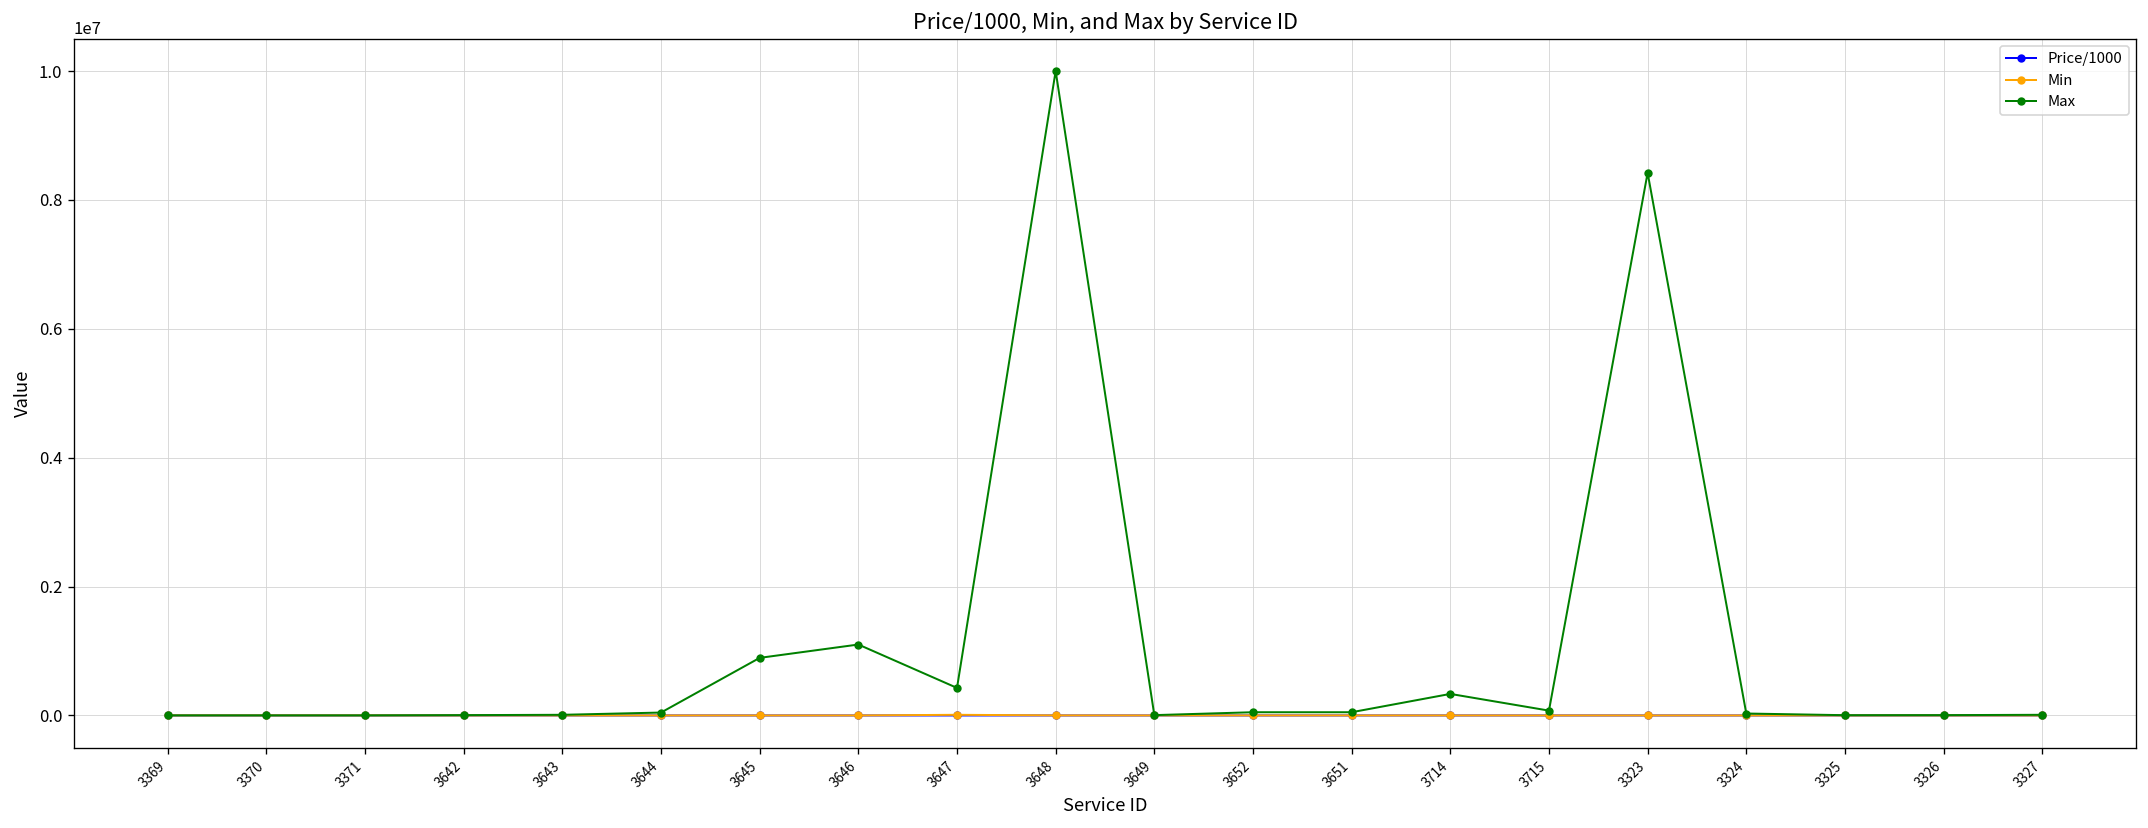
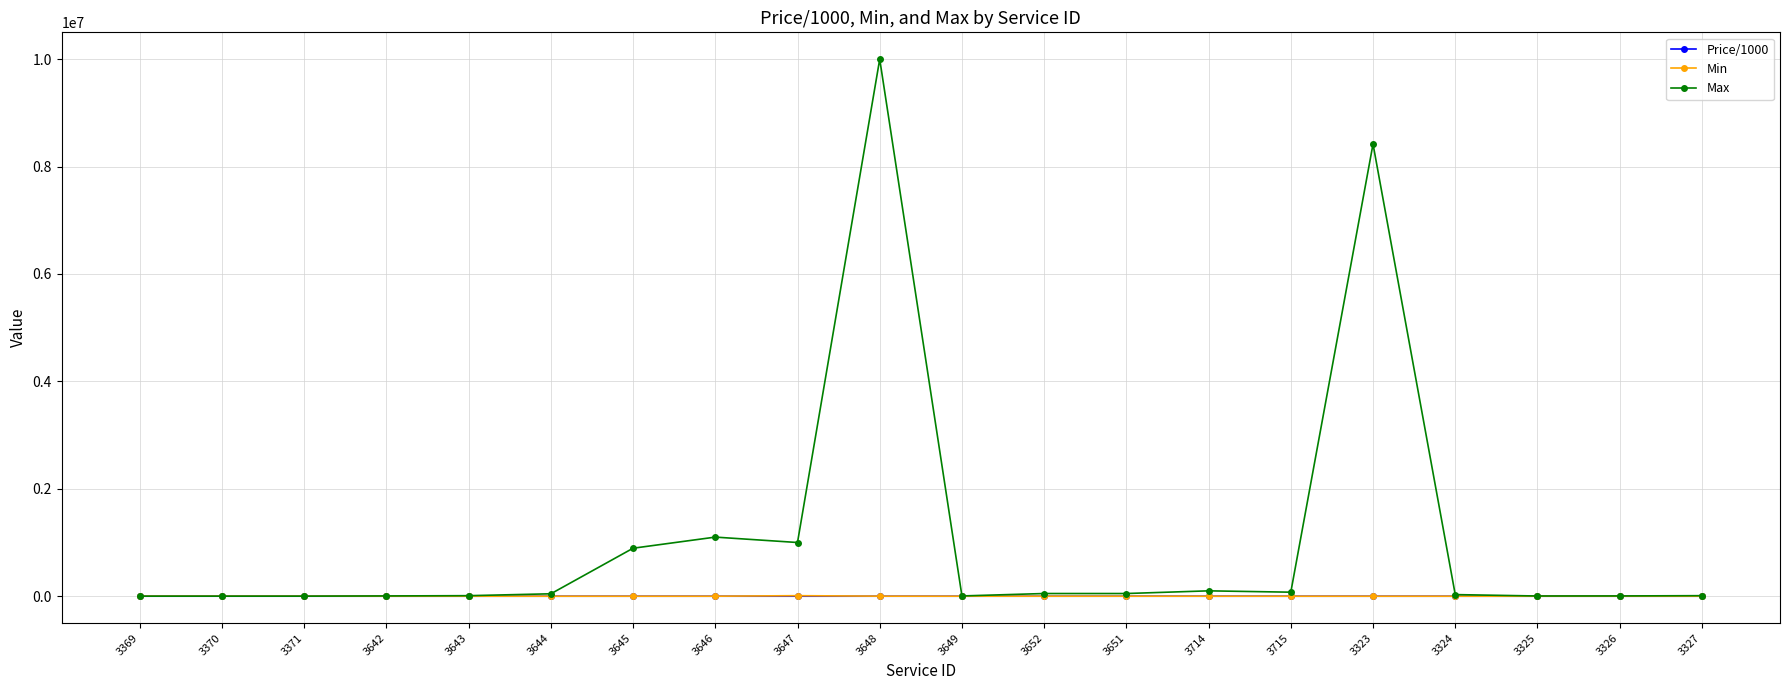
Max, 3647: 400000 -> 1000000
Max, 3714: 300000 -> 100000
